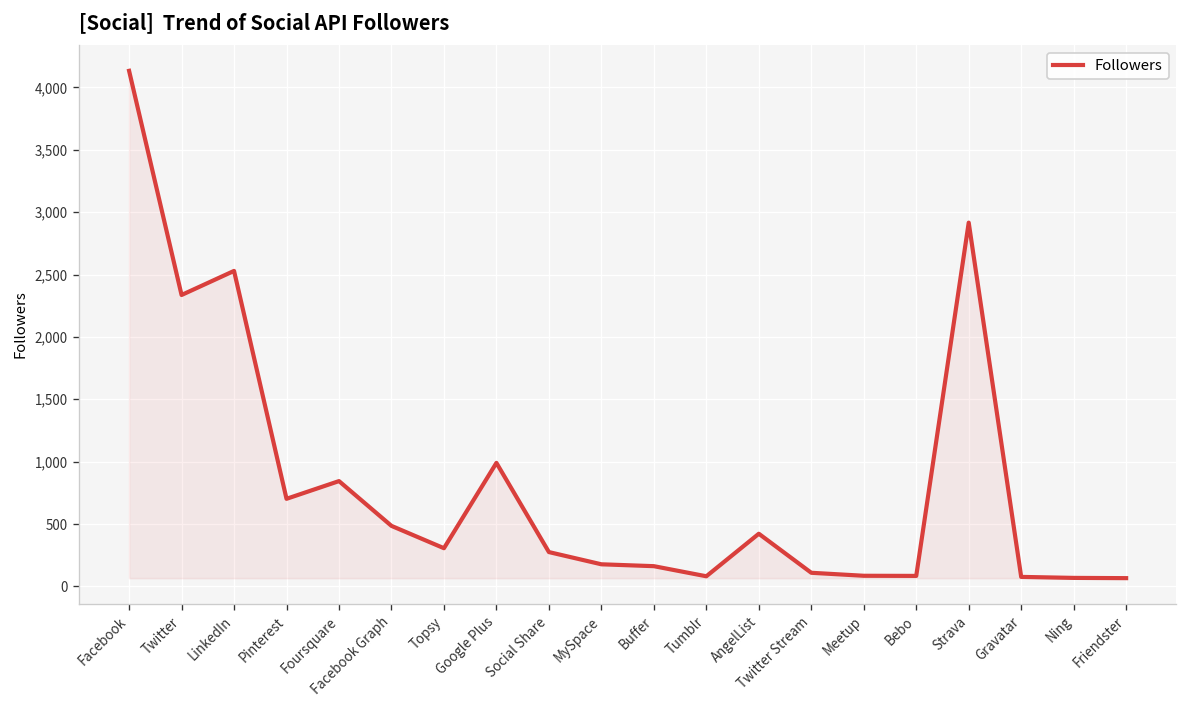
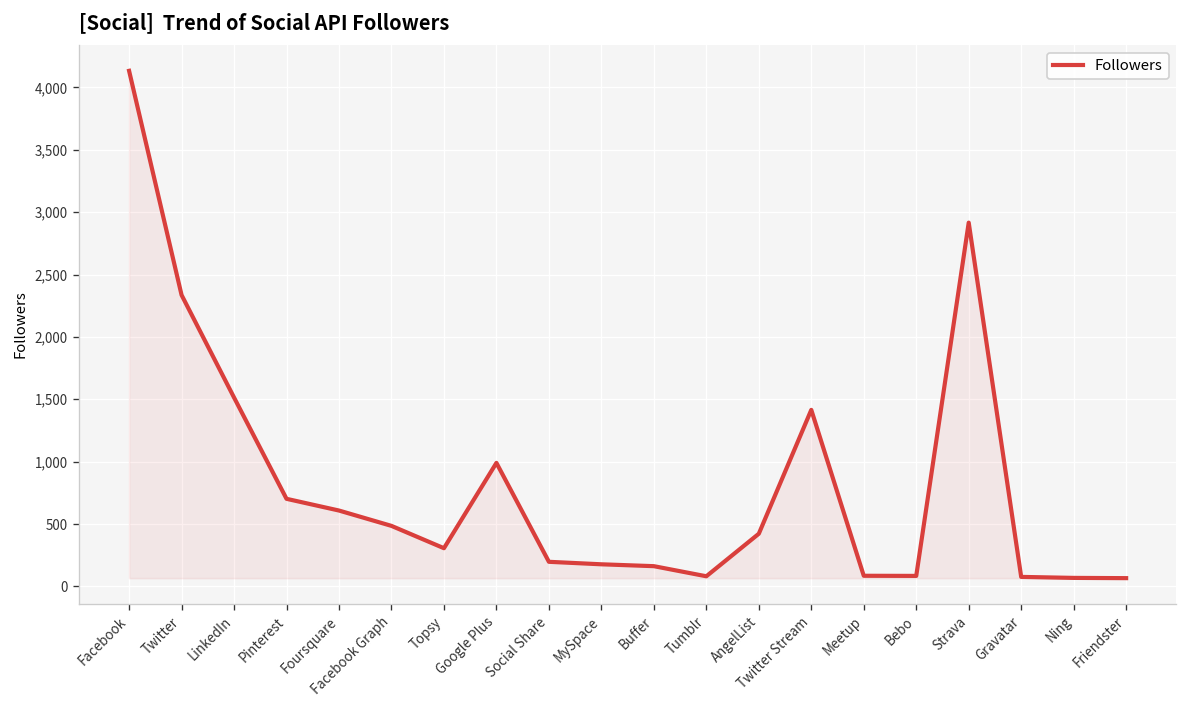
LinkedIn: 2,530 -> 1,510
Foursquare: 840 -> 610
Social Share: 280 -> 200
Twitter Stream: 110 -> 1,420
